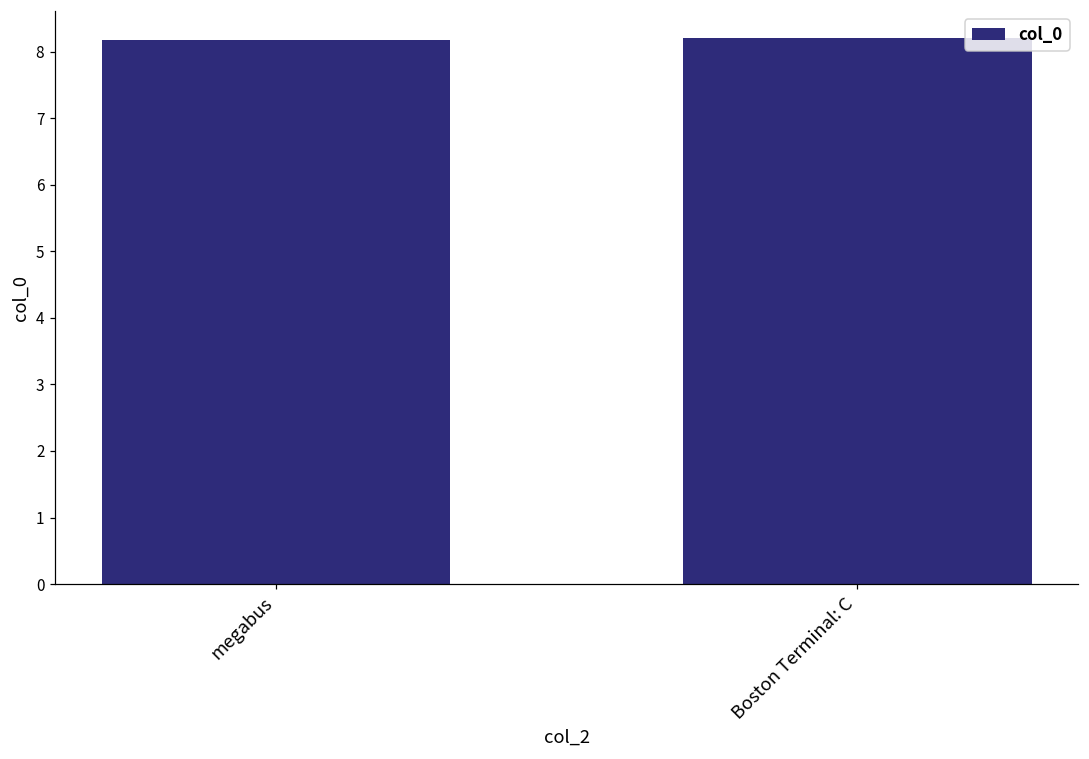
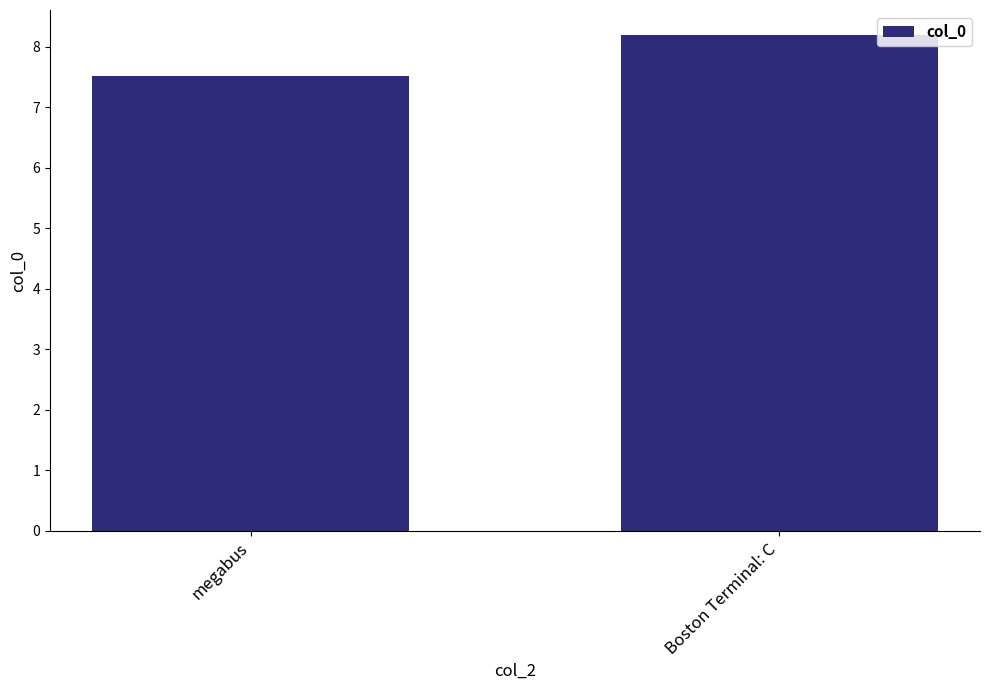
megabus: 8.2 -> 7.5
